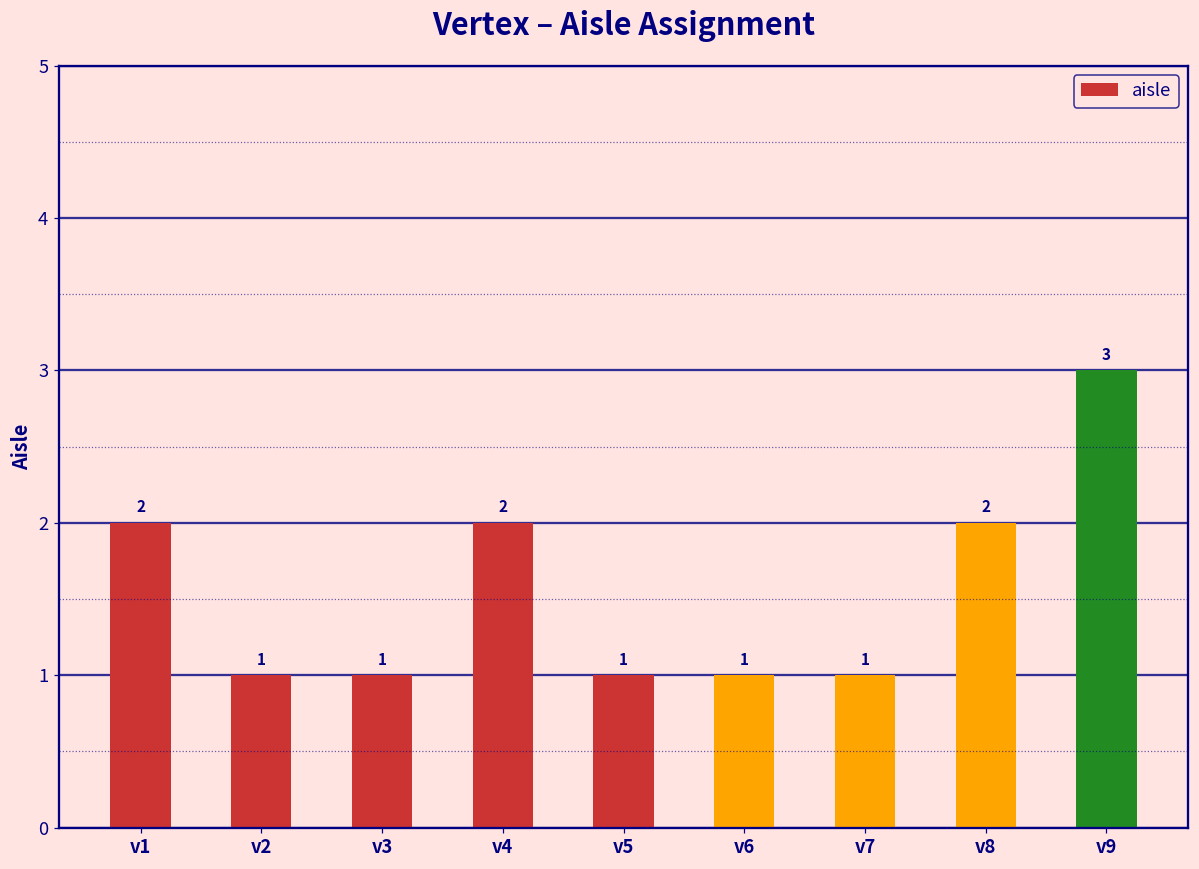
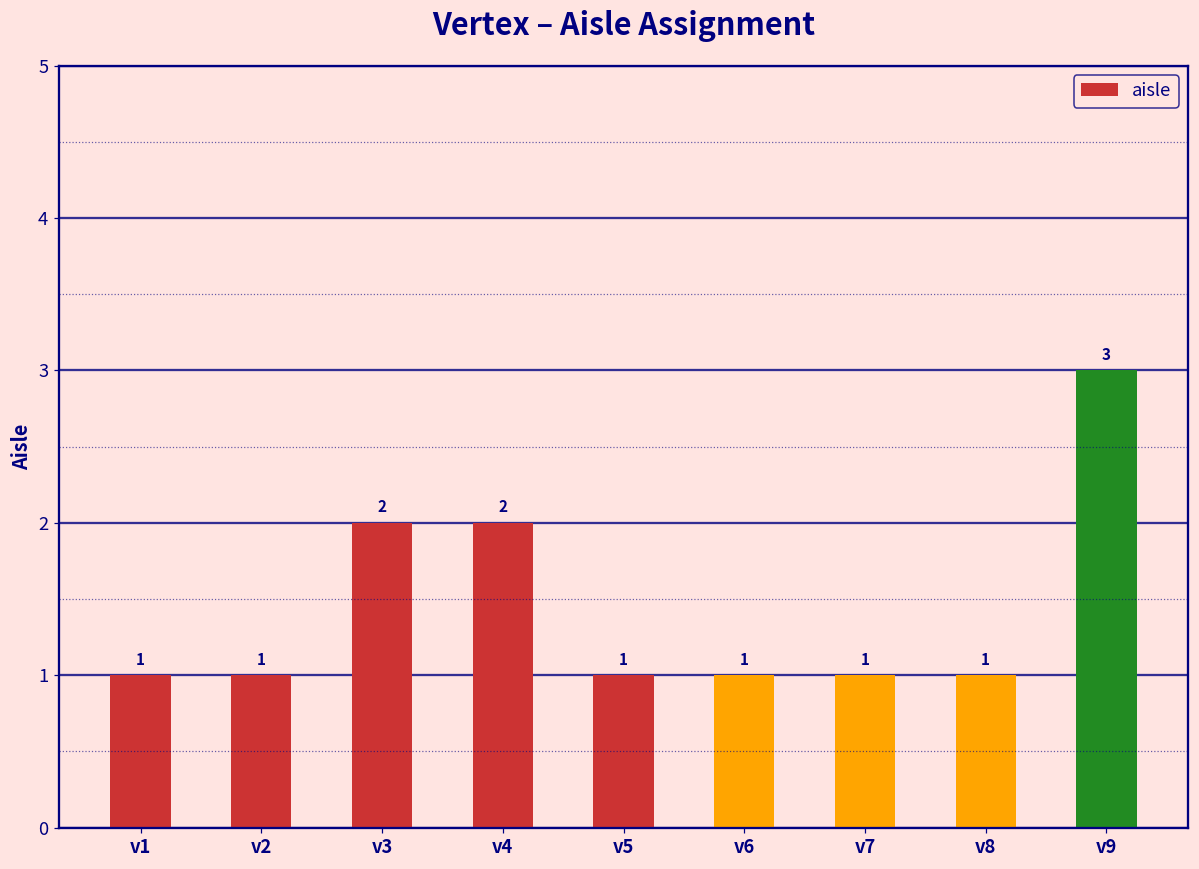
v1: 2 -> 1
v3: 1 -> 2
v8: 2 -> 1
